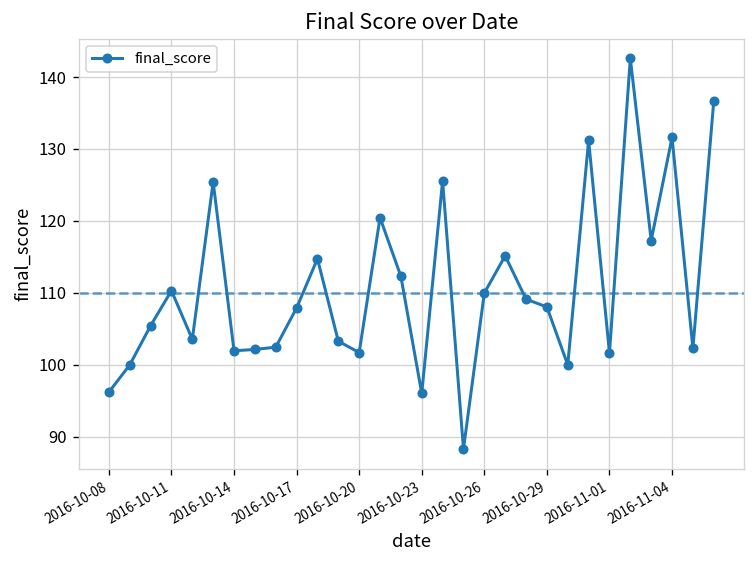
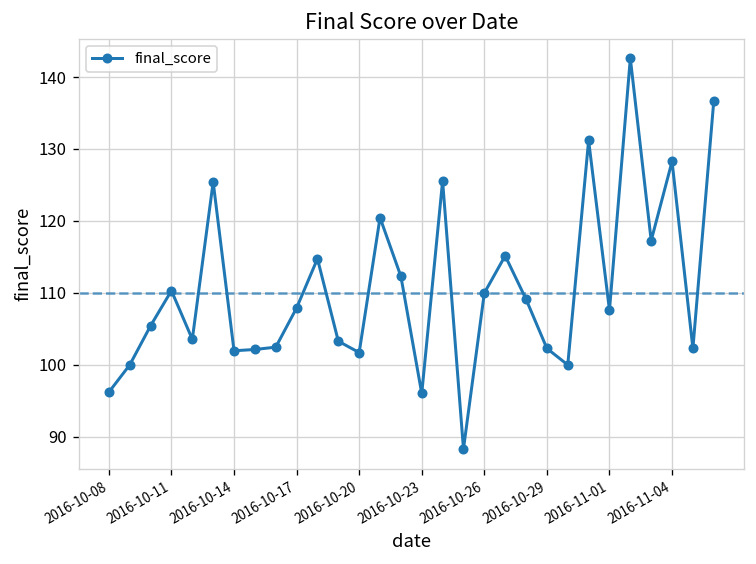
2016-10-29: 108 -> 102
2016-11-01: 102 -> 108
2016-11-04: 132 -> 128
